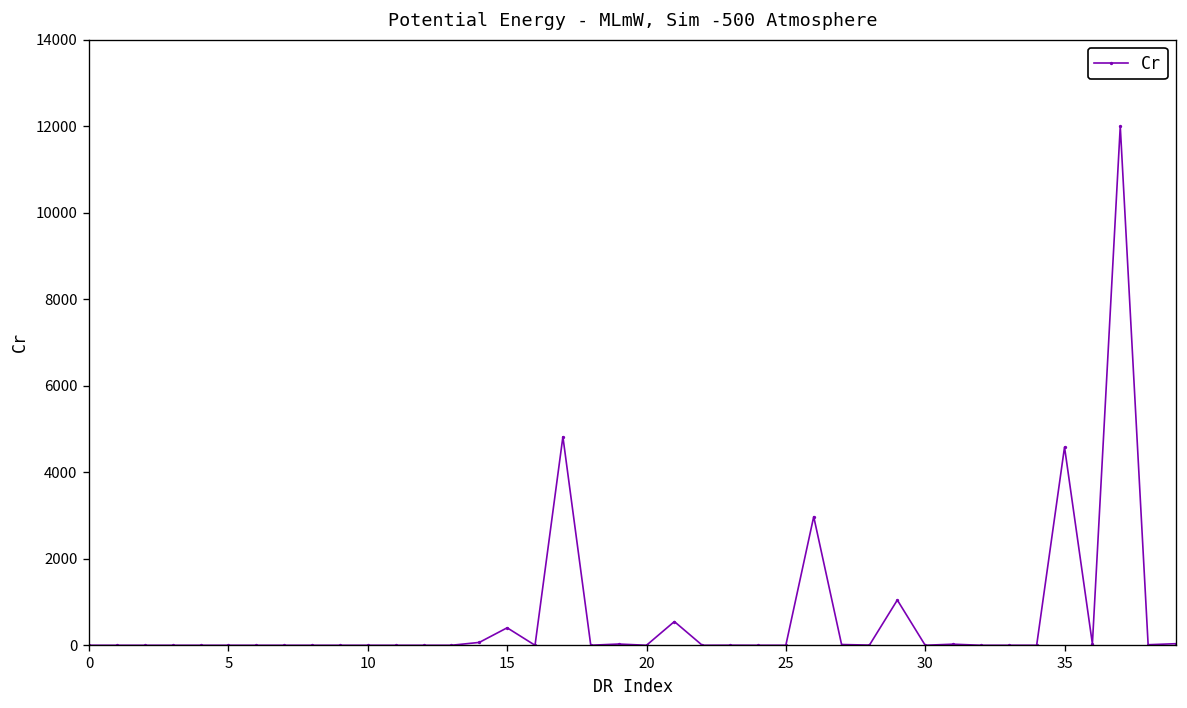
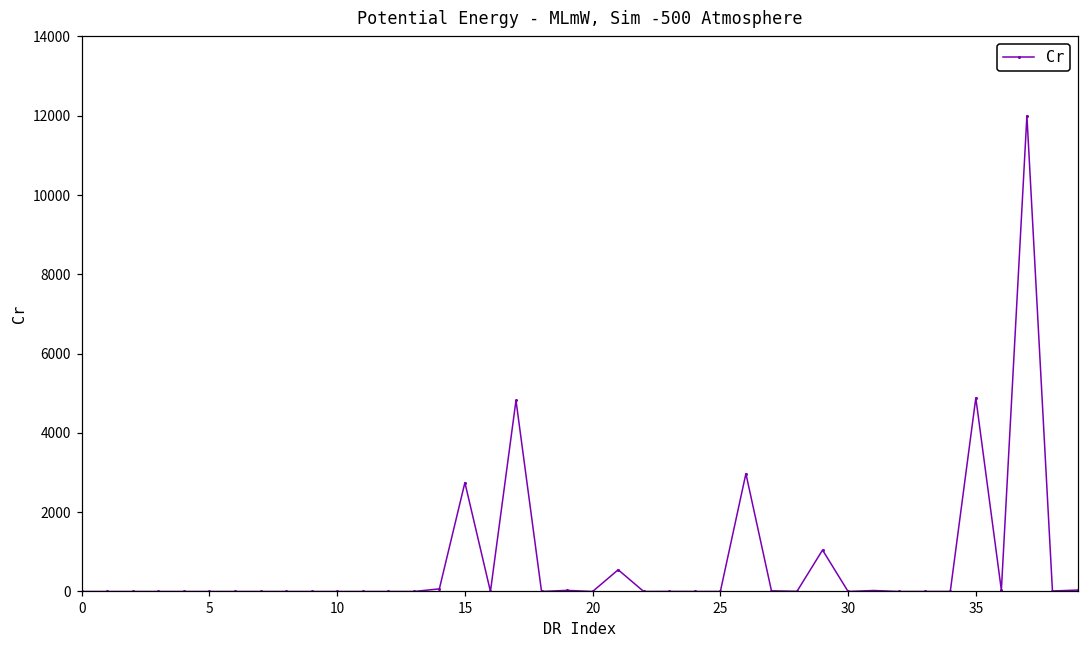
15: 400 -> 2700
35: 4600 -> 4900
